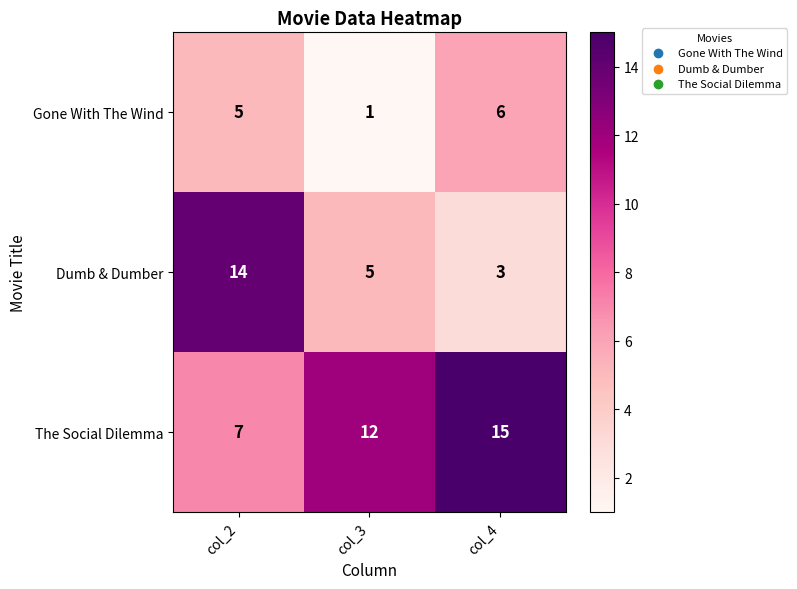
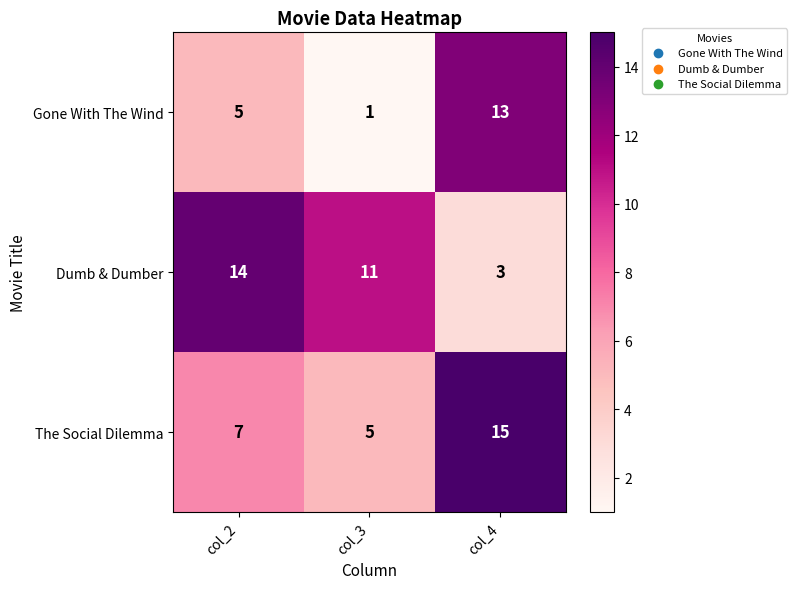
Gone With The Wind, col_4: 6 -> 13
Dumb & Dumber, col_3: 5 -> 11
The Social Dilemma, col_3: 12 -> 5
